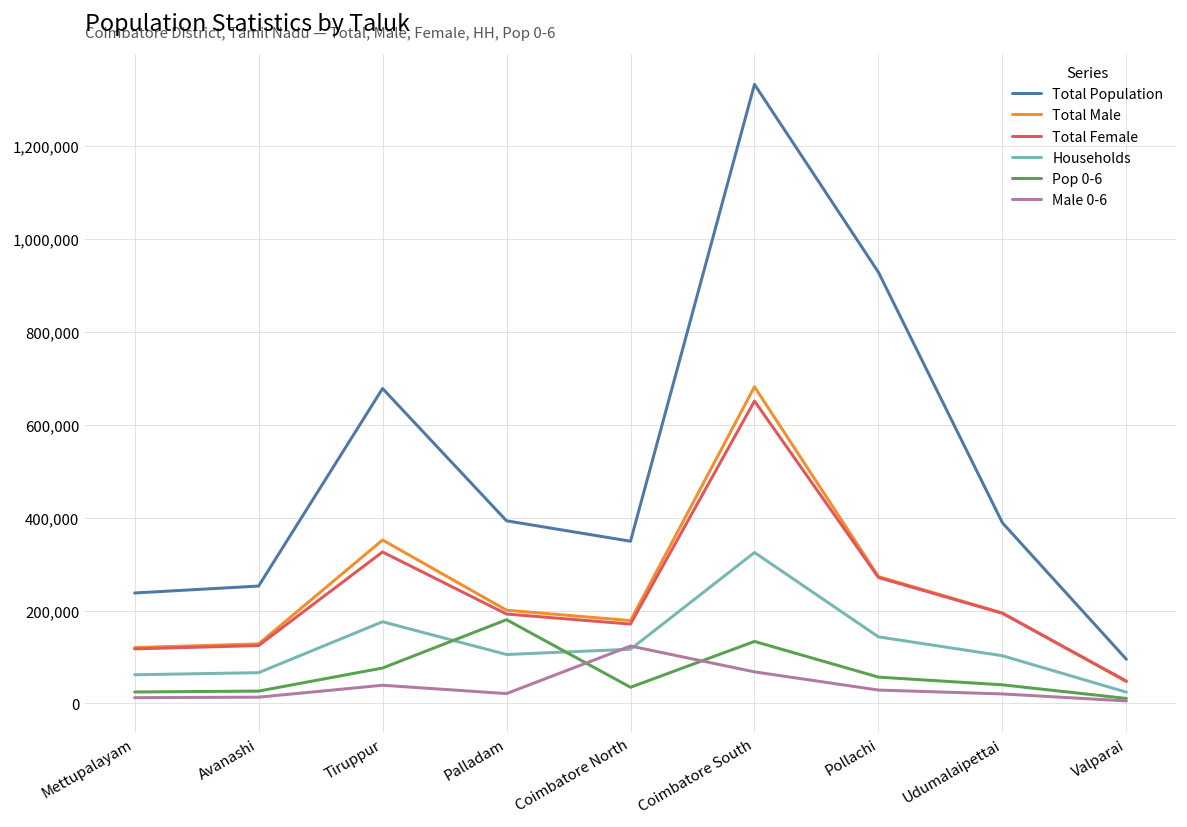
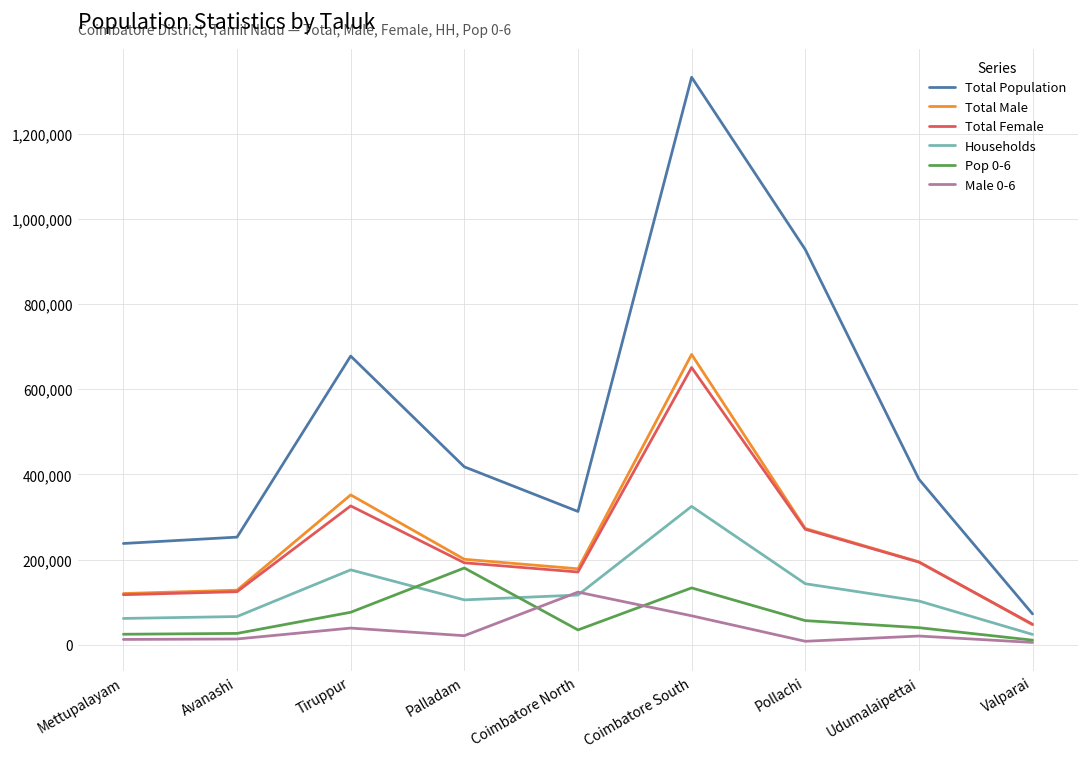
Total Population, Palladam: 390,000 -> 420,000
Total Population, Coimbatore North: 350,000 -> 310,000
Male 0-6, Pollachi: 30,000 -> 10,000
Total Population, Valparai: 100,000 -> 70,000
